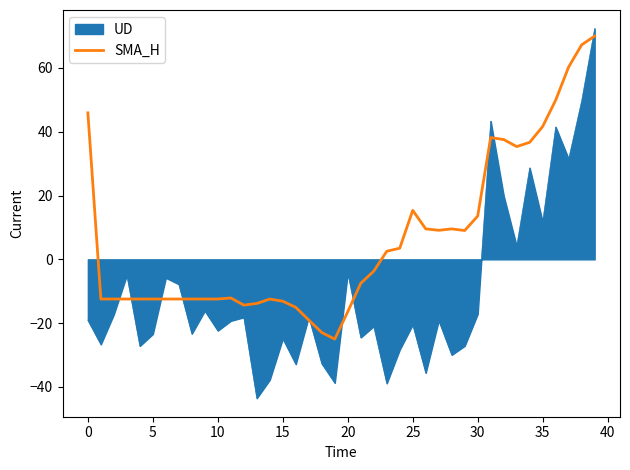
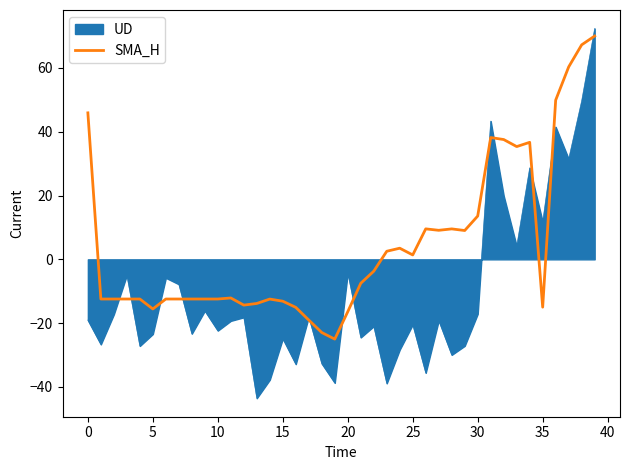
SMA_H, 5: -12 -> -16
SMA_H, 25: 15 -> 1
SMA_H, 35: 42 -> -15
